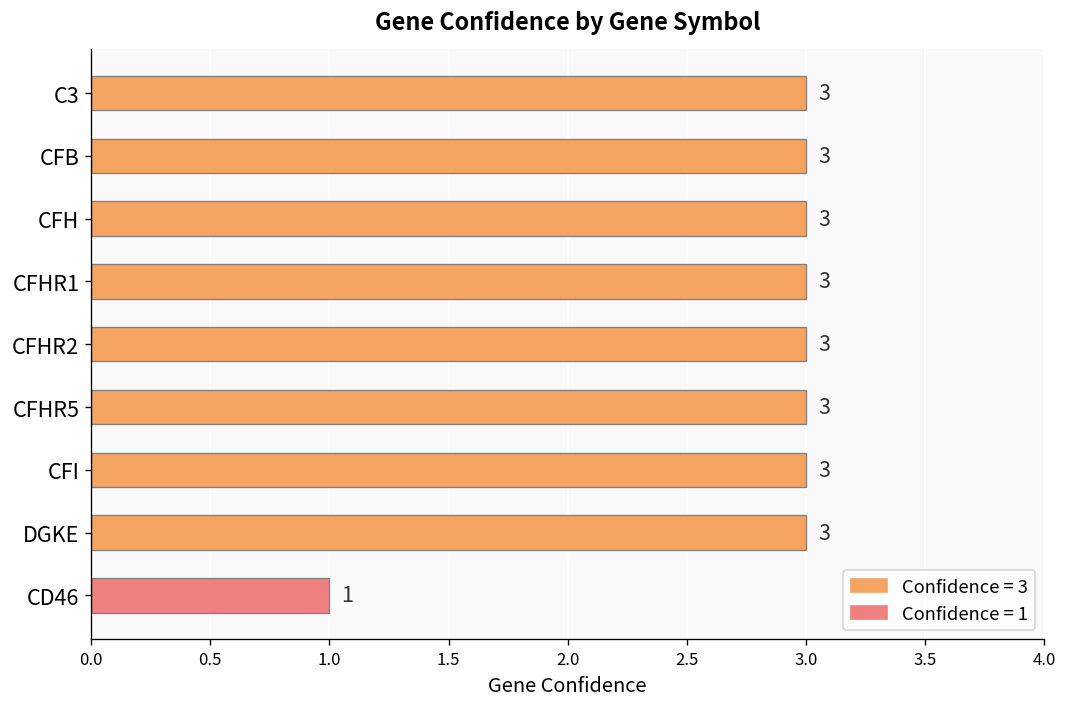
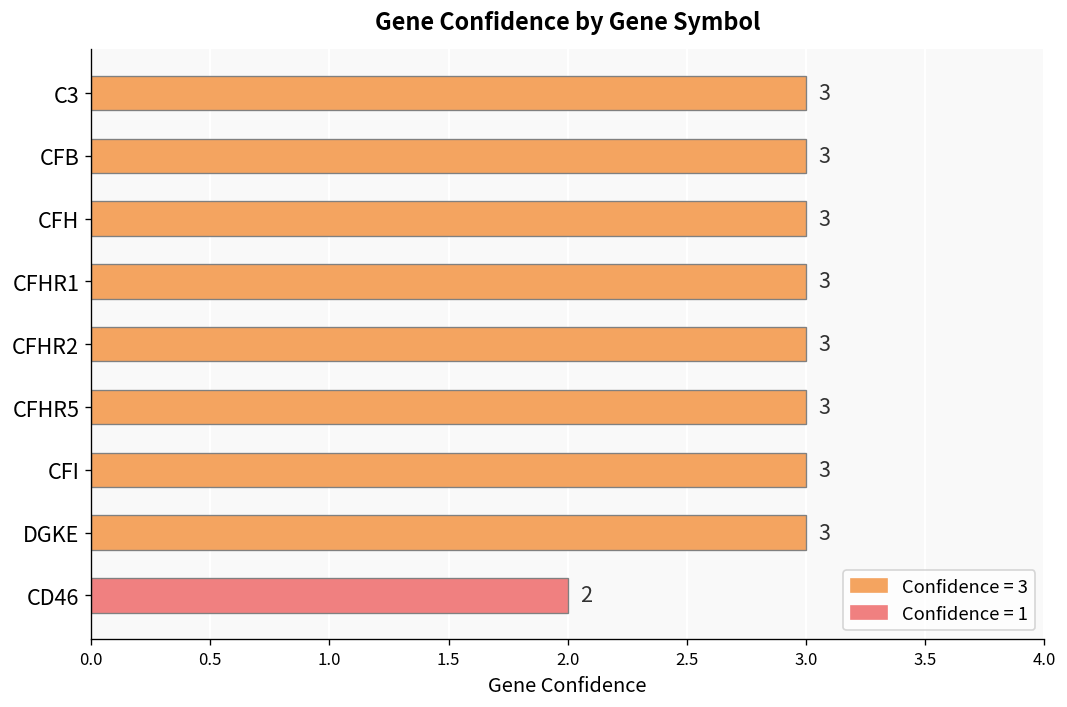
CD46: 1 -> 2
